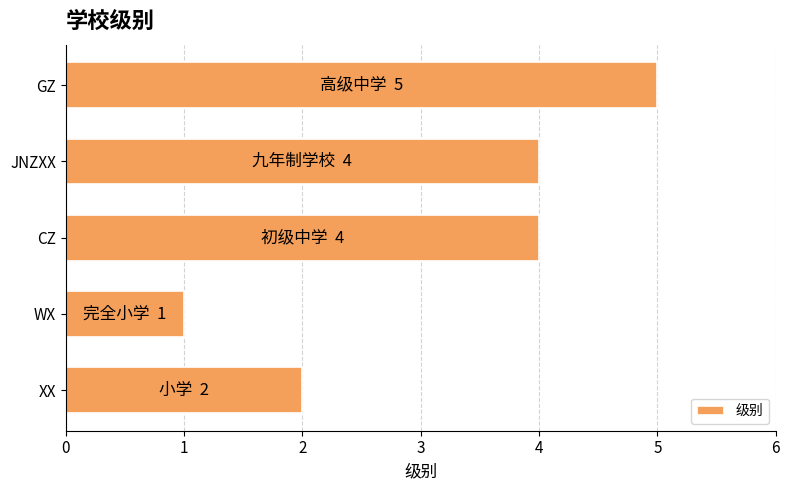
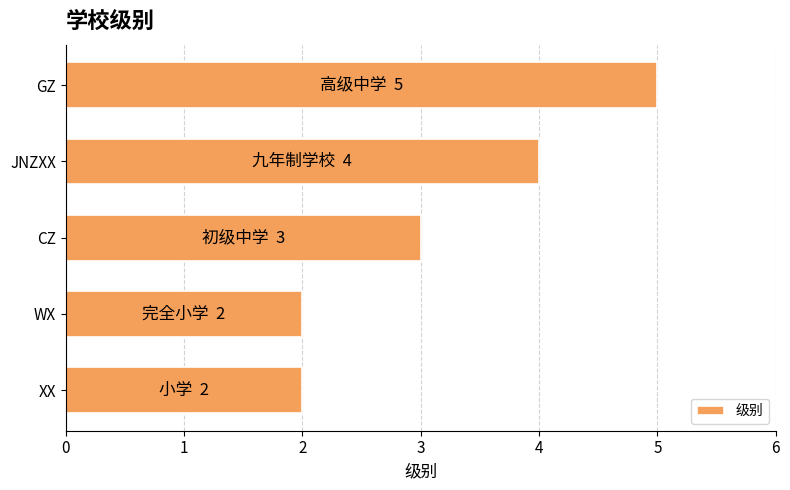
CZ: 4 -> 3
WX: 1 -> 2
